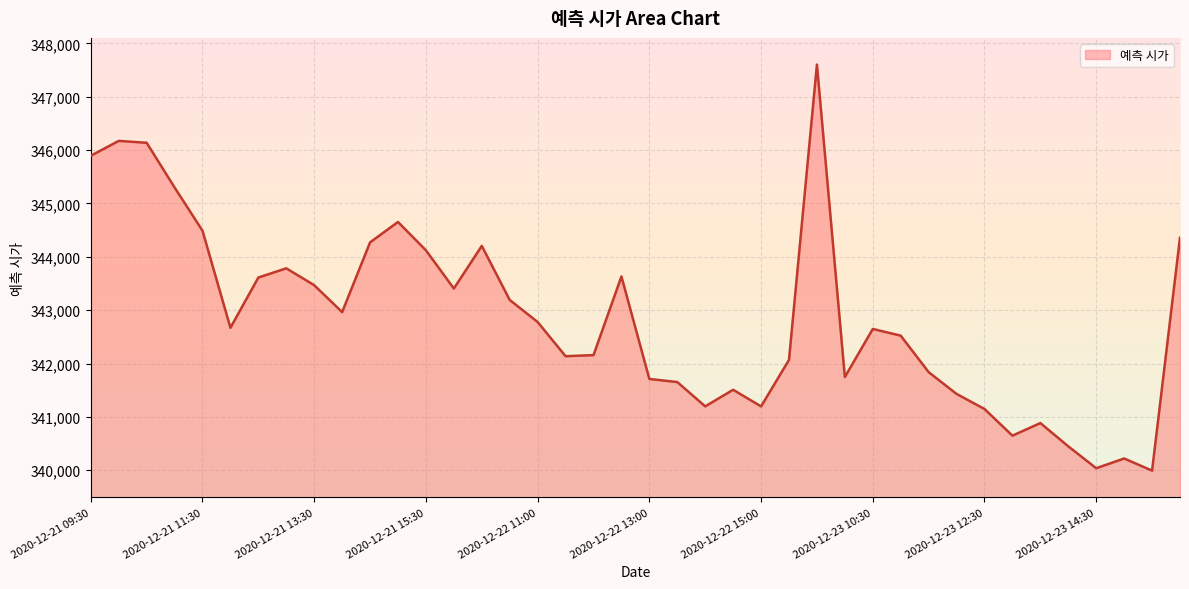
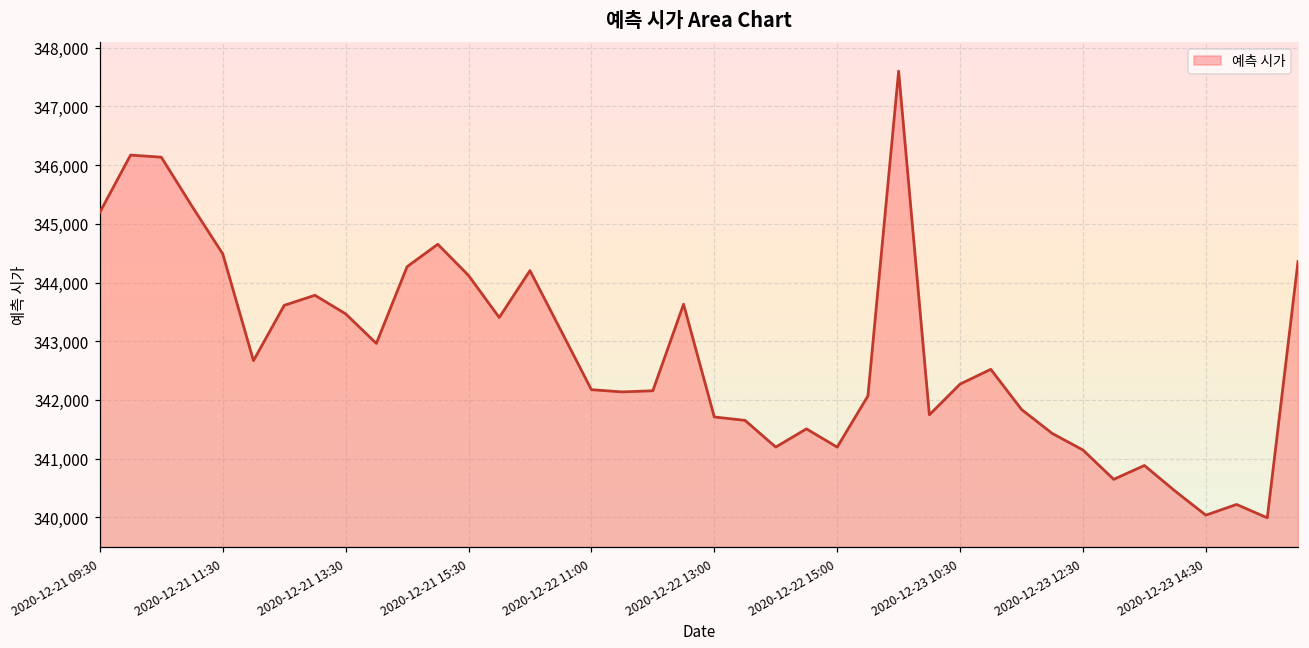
2020-12-21 09:30: 345,900 -> 345,200
2020-12-22 11:00: 342,800 -> 342,200
2020-12-23 10:30: 342,600 -> 342,300
